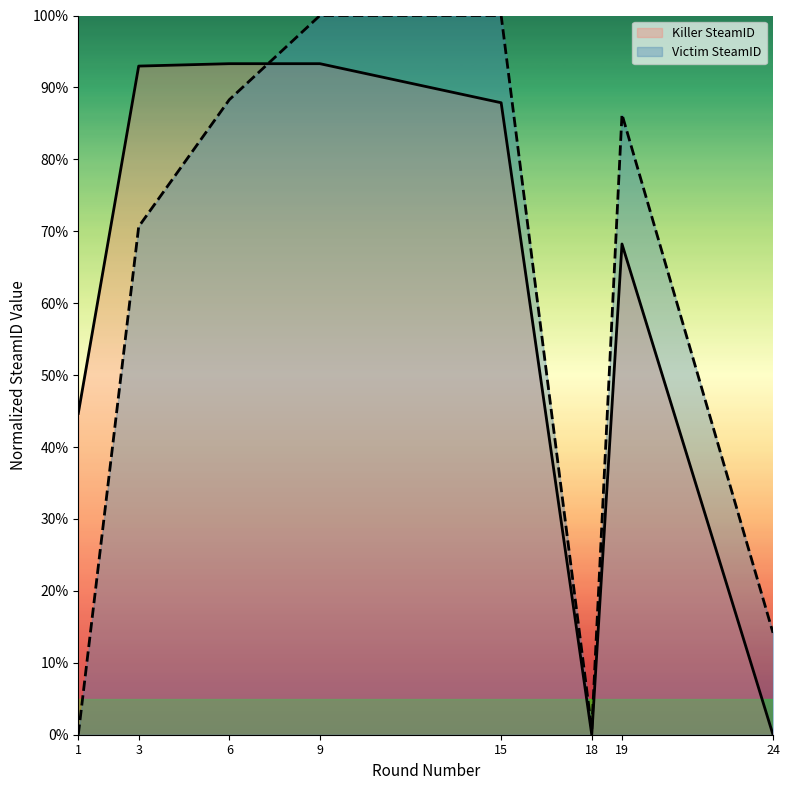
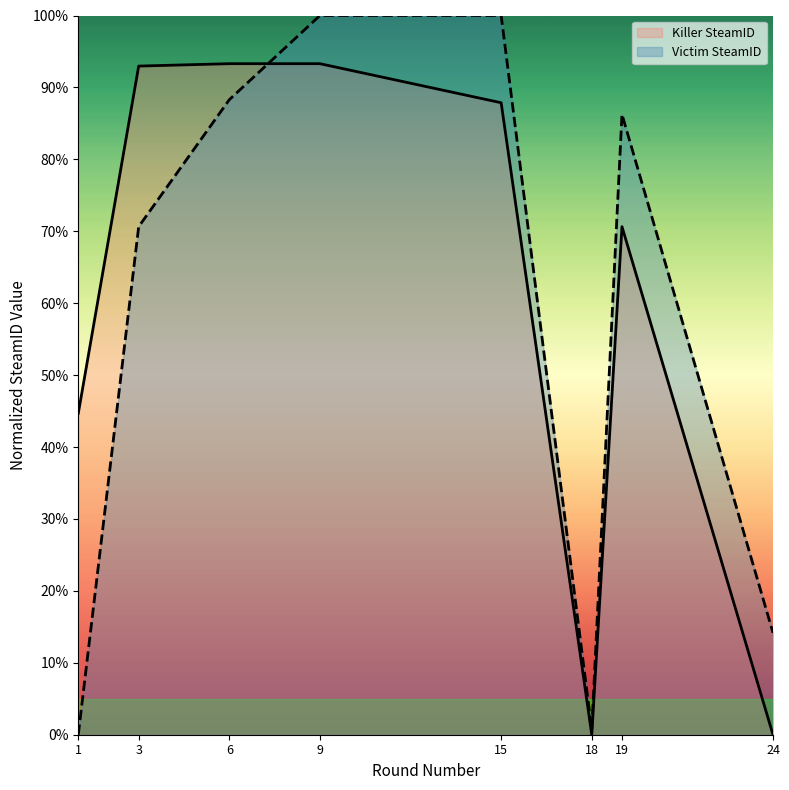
Killer SteamID, 19: 68% -> 71%
